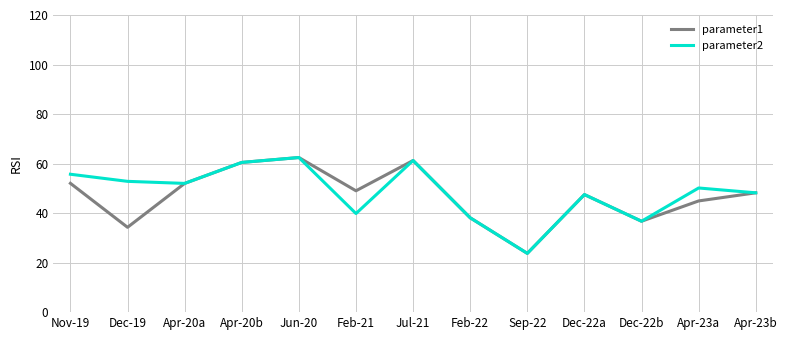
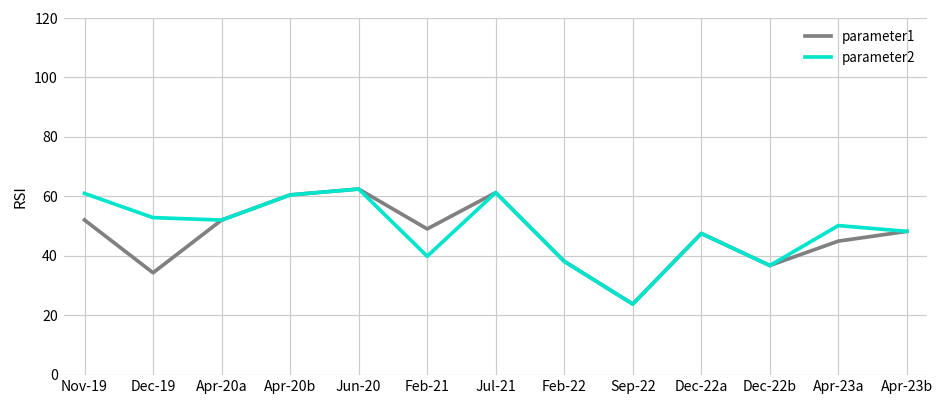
parameter2, Nov-19: 56 -> 61
